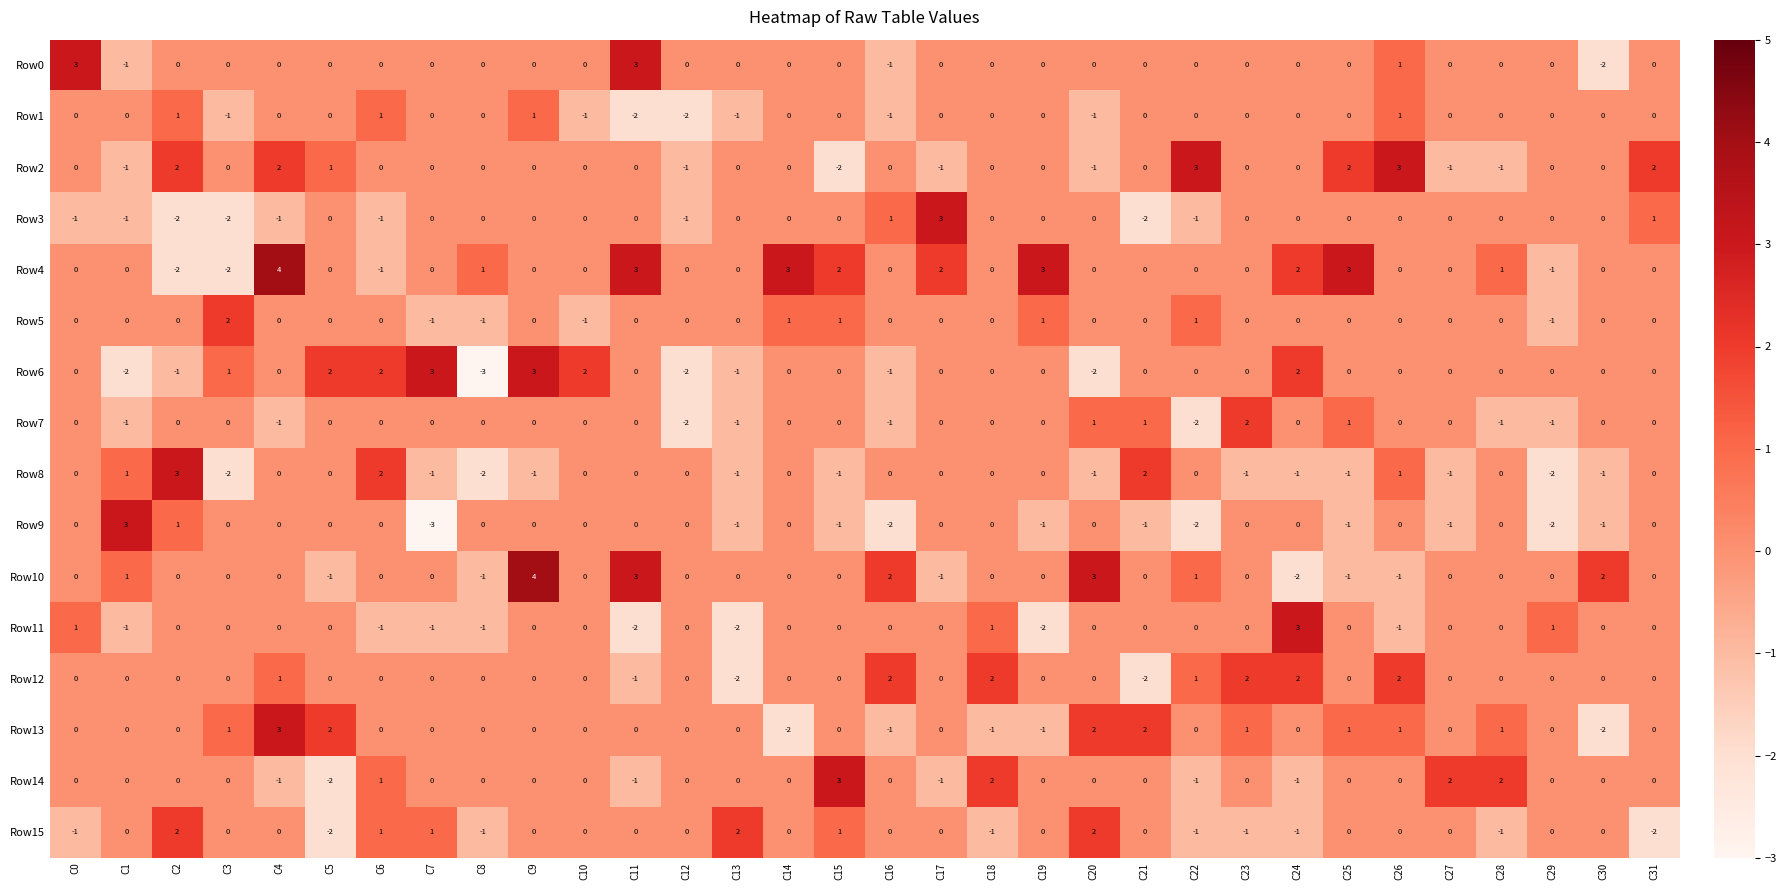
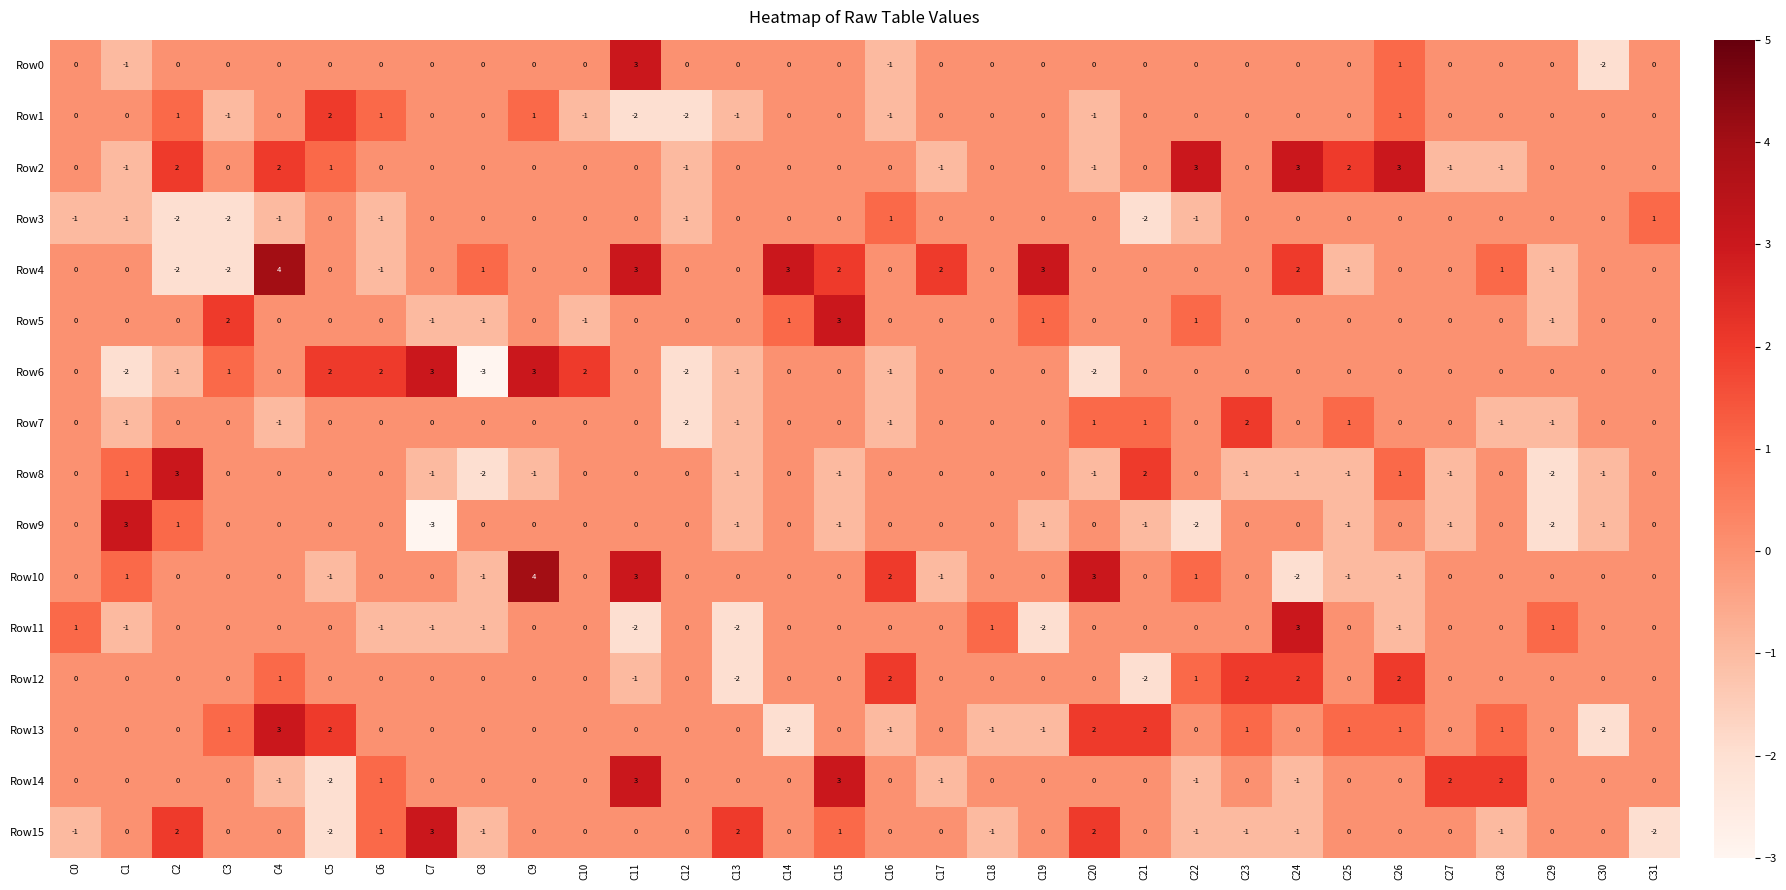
Row0, C0: 3 -> 0
Row1, C5: 0 -> 2
Row2, C15: -2 -> 0
Row2, C24: 0 -> 3
Row2, C31: 2 -> 0
Row3, C17: 3 -> 0
Row4, C25: 3 -> -1
Row5, C15: 1 -> 3
Row6, C24: 2 -> 0
Row7, C22: -2 -> 0
Row8, C3: -2 -> 0
Row8, C6: 2 -> 0
Row9, C16: -2 -> 0
Row10, C30: 2 -> 0
Row12, C18: 2 -> 0
Row14, C11: -1 -> 3
Row14, C18: 2 -> 0
Row15, C7: 1 -> 3
